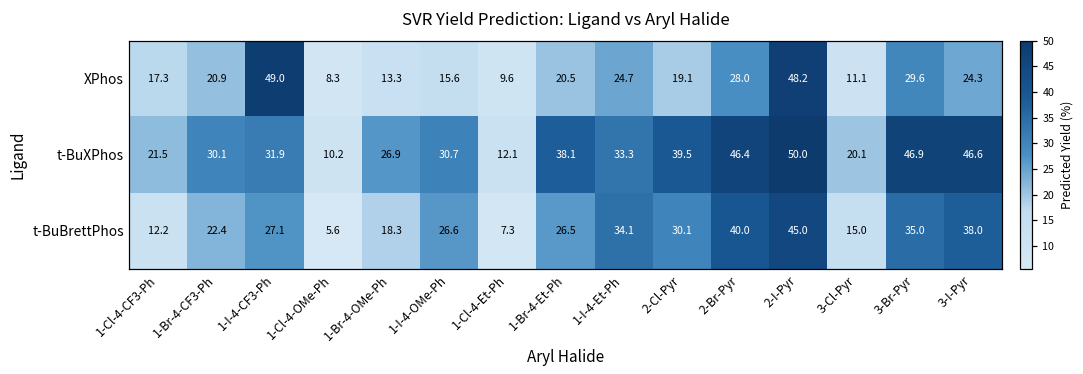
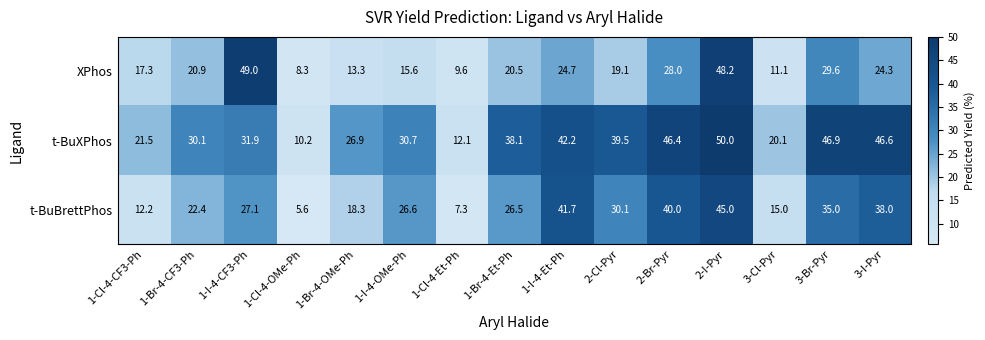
t-BuXPhos, 1-I-4-Et-Ph: 33.3 -> 42.2
t-BuBrettPhos, 1-I-4-Et-Ph: 34.1 -> 41.7
